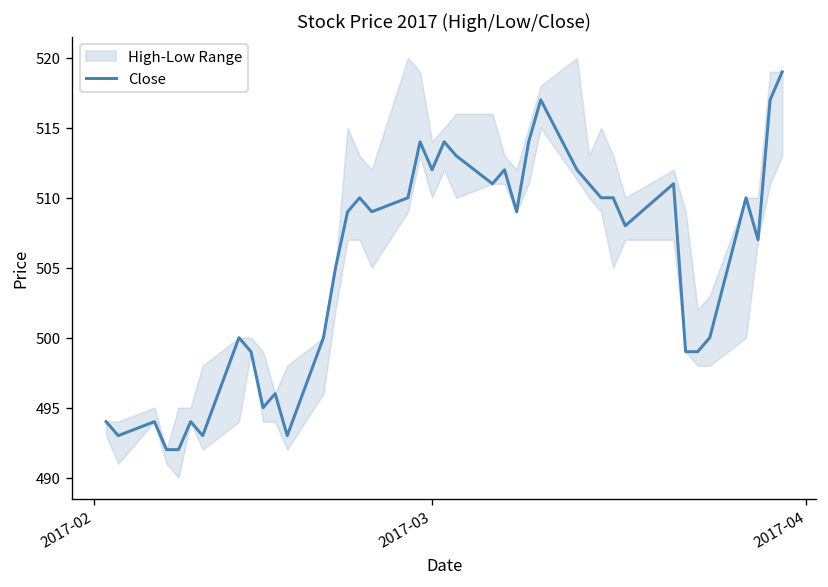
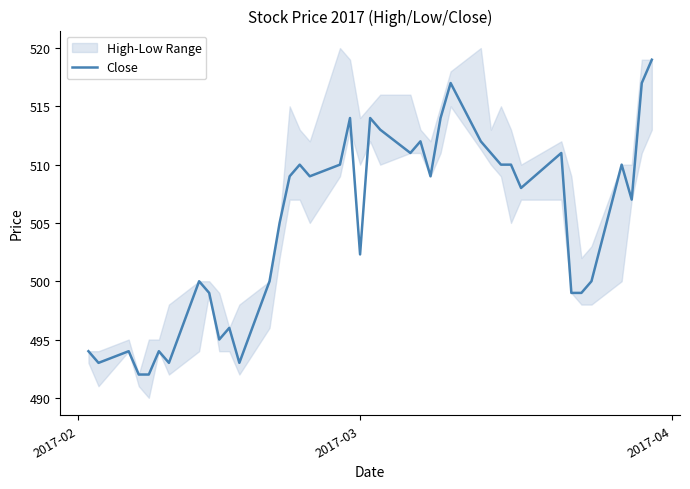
Close, 2017-03: 512.0 -> 502.3
